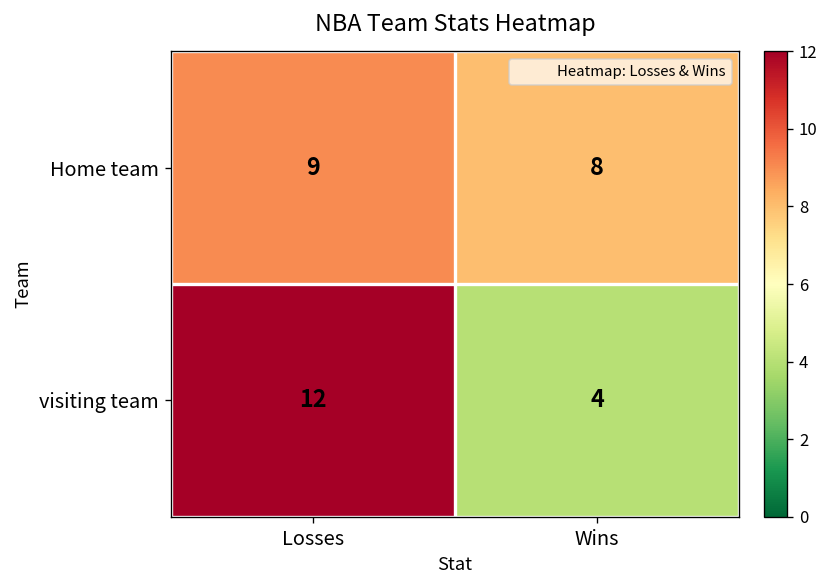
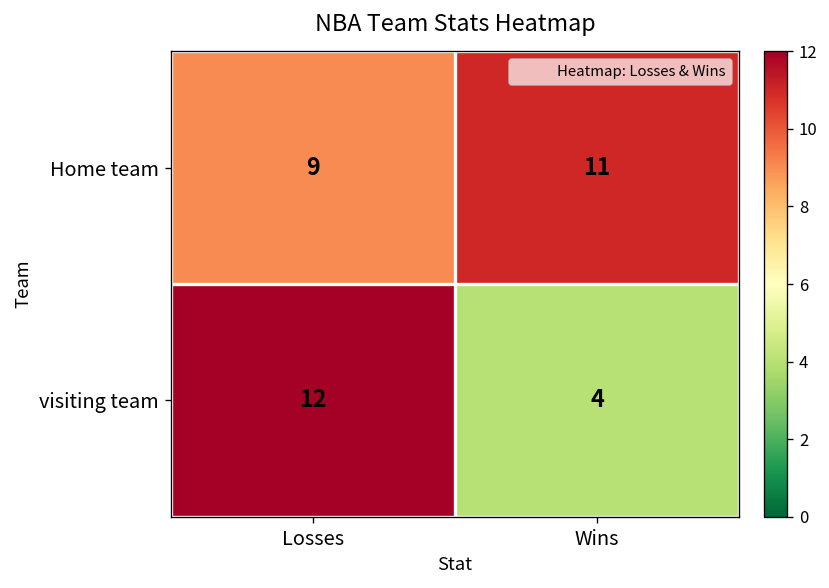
Home team, Wins: 8 -> 11
